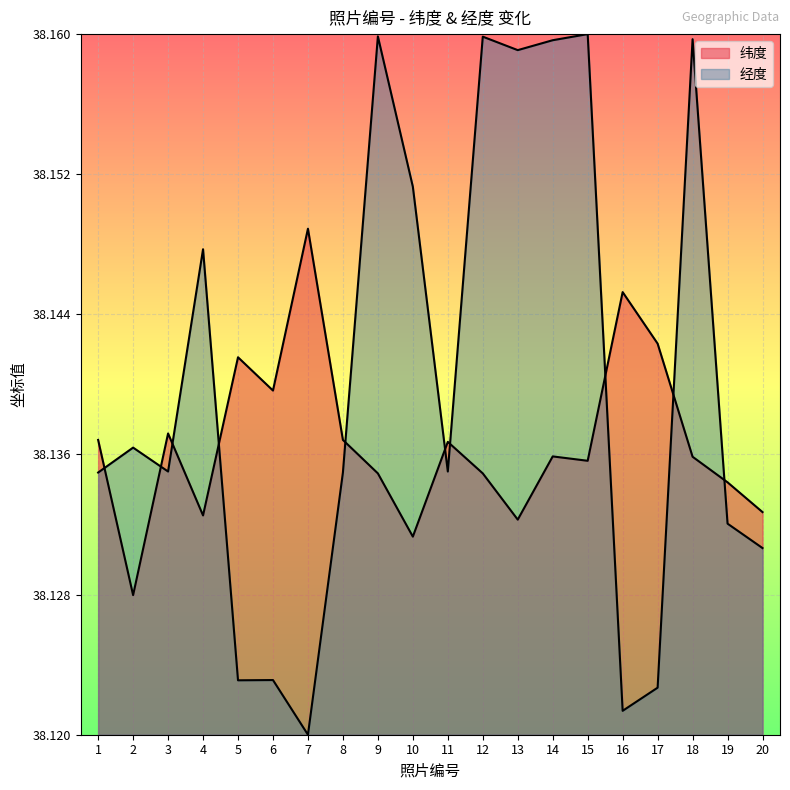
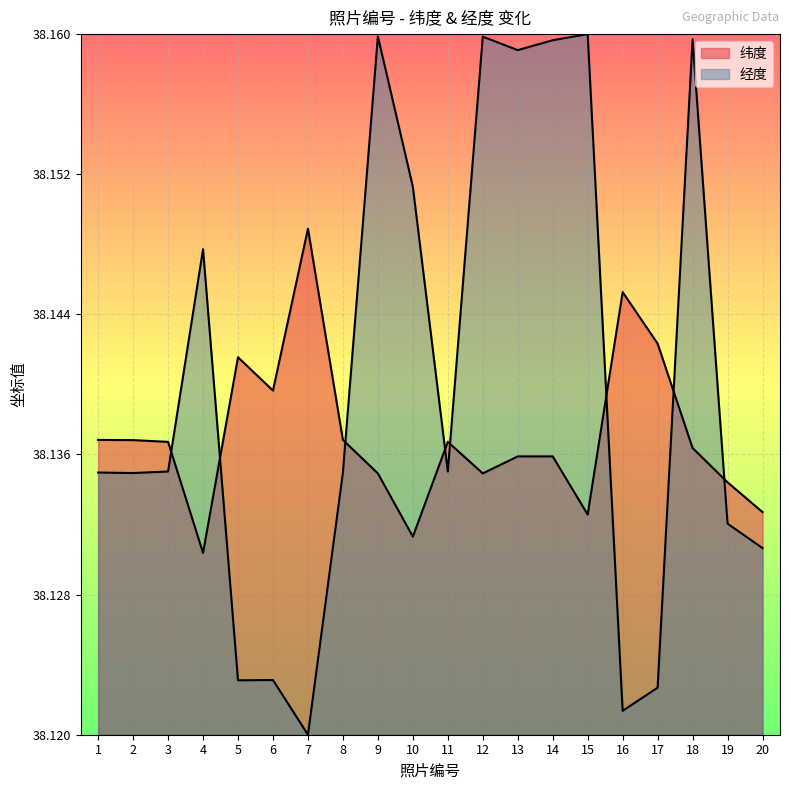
纬度, 2: 38.1280 -> 38.1368
经度, 2: 38.1364 -> 38.1349
纬度, 3: 38.1372 -> 38.1367
纬度, 4: 38.1325 -> 38.1304
纬度, 13: 38.1323 -> 38.1359
纬度, 15: 38.1356 -> 38.1326
纬度, 18: 38.1359 -> 38.1364
